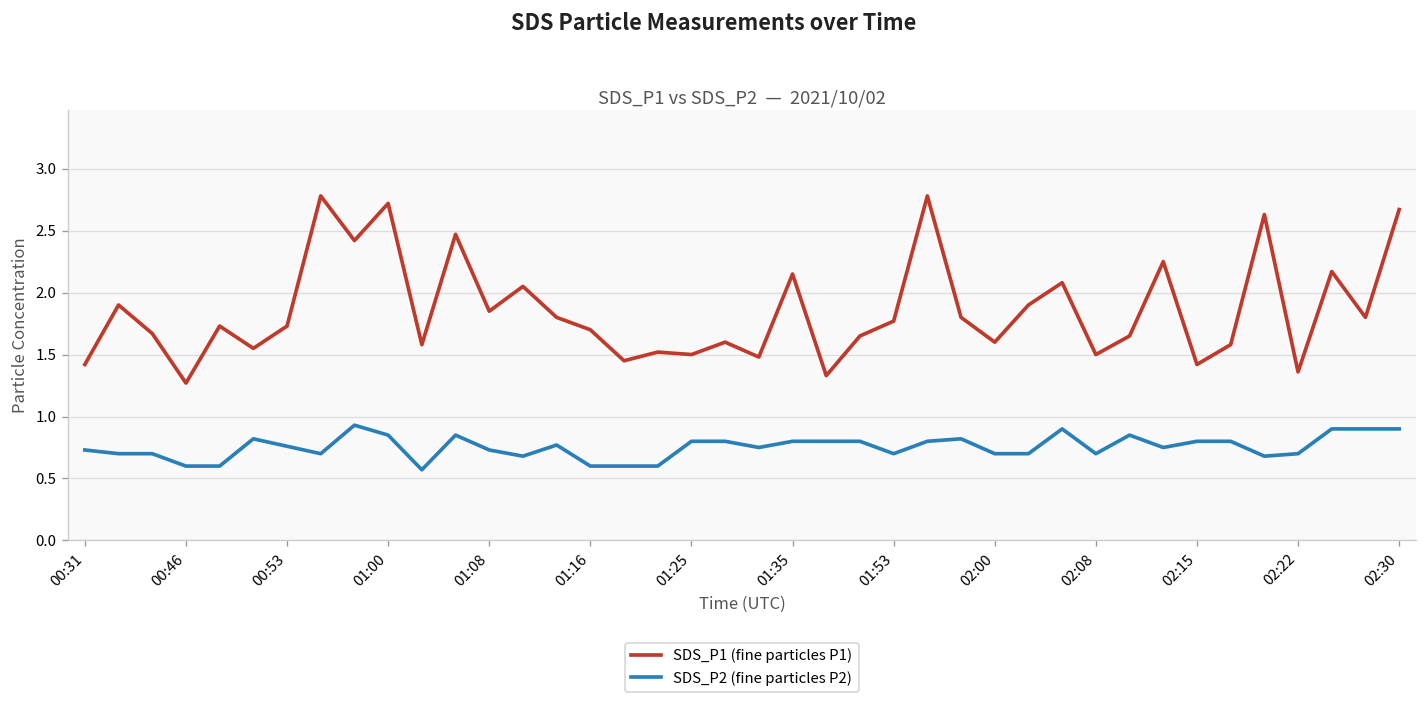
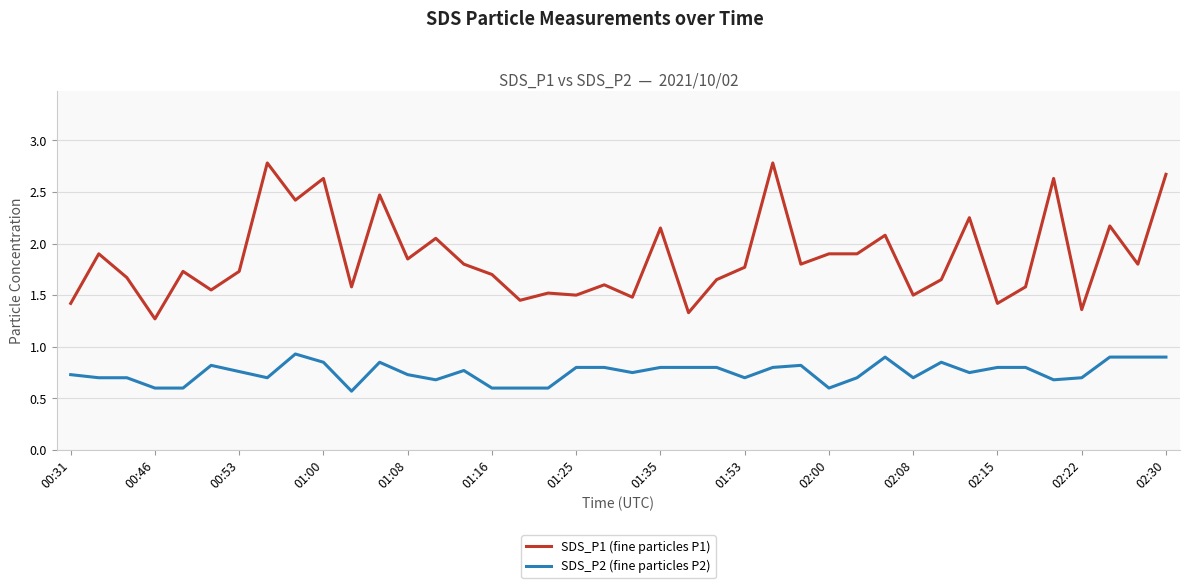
SDS_P1 (fine particles P1), 01:00: 2.72 -> 2.63
SDS_P1 (fine particles P1), 02:00: 1.6 -> 1.9
SDS_P2 (fine particles P2), 02:00: 0.7 -> 0.6
